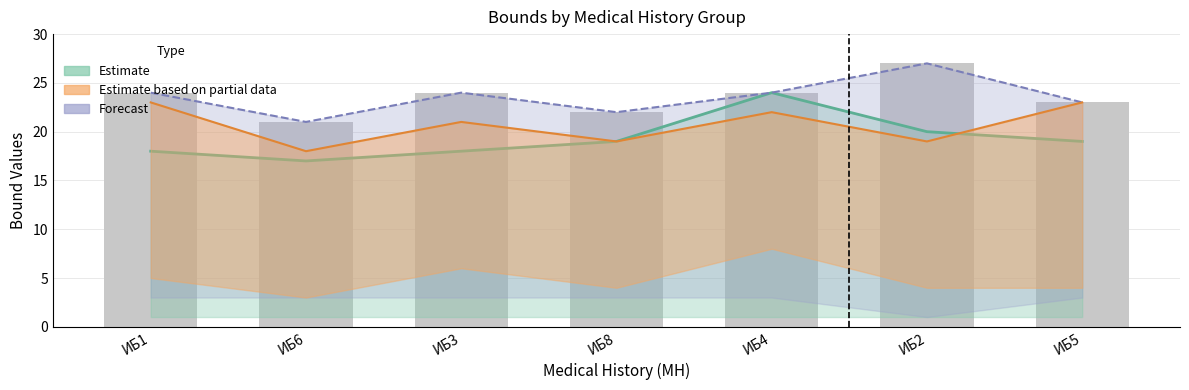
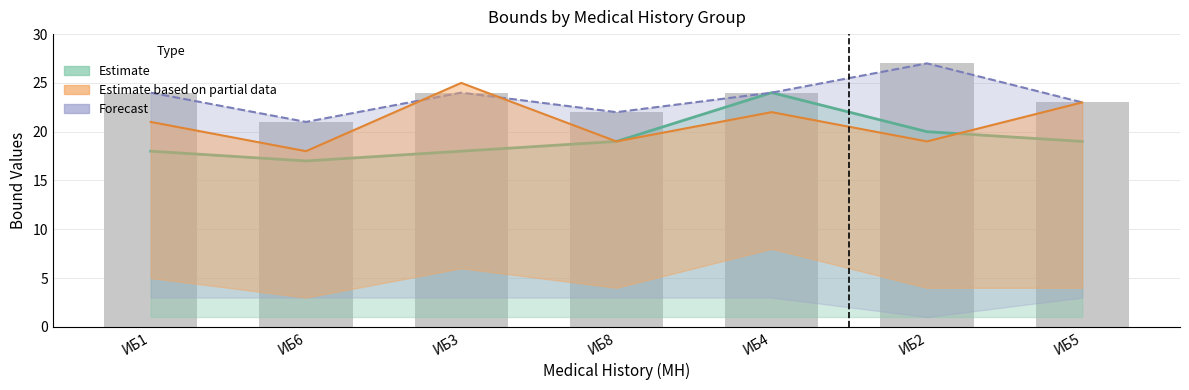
Estimate based on partial data, ИБ1: 23 -> 21
Estimate based on partial data, ИБ3: 21 -> 25
